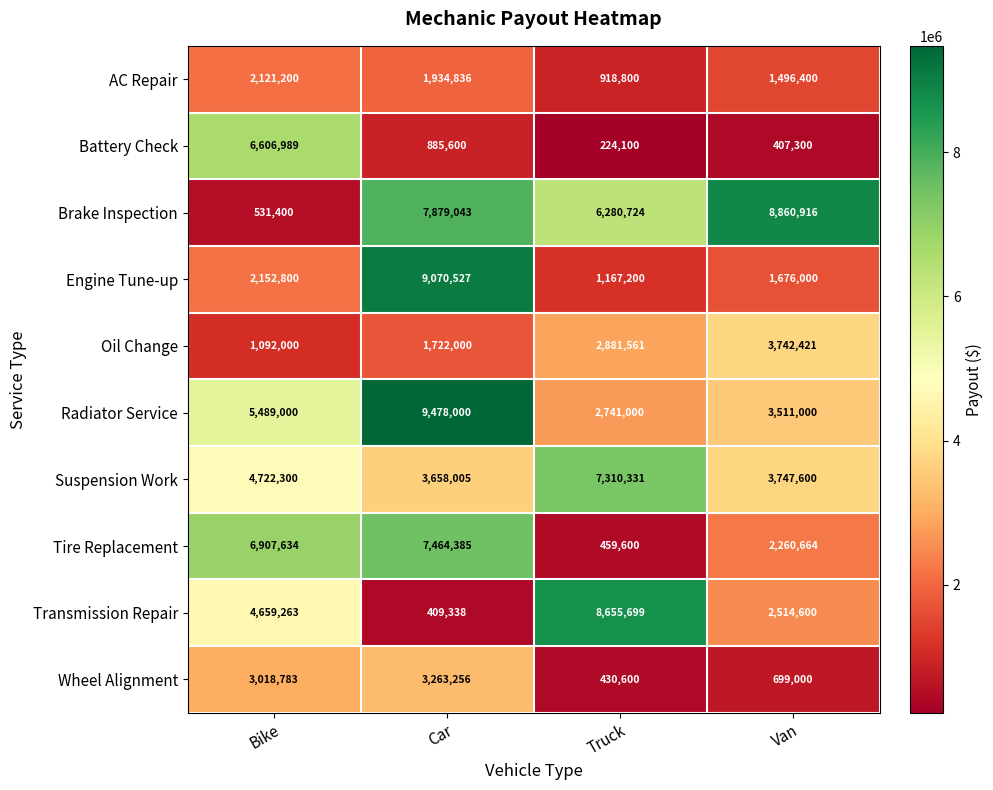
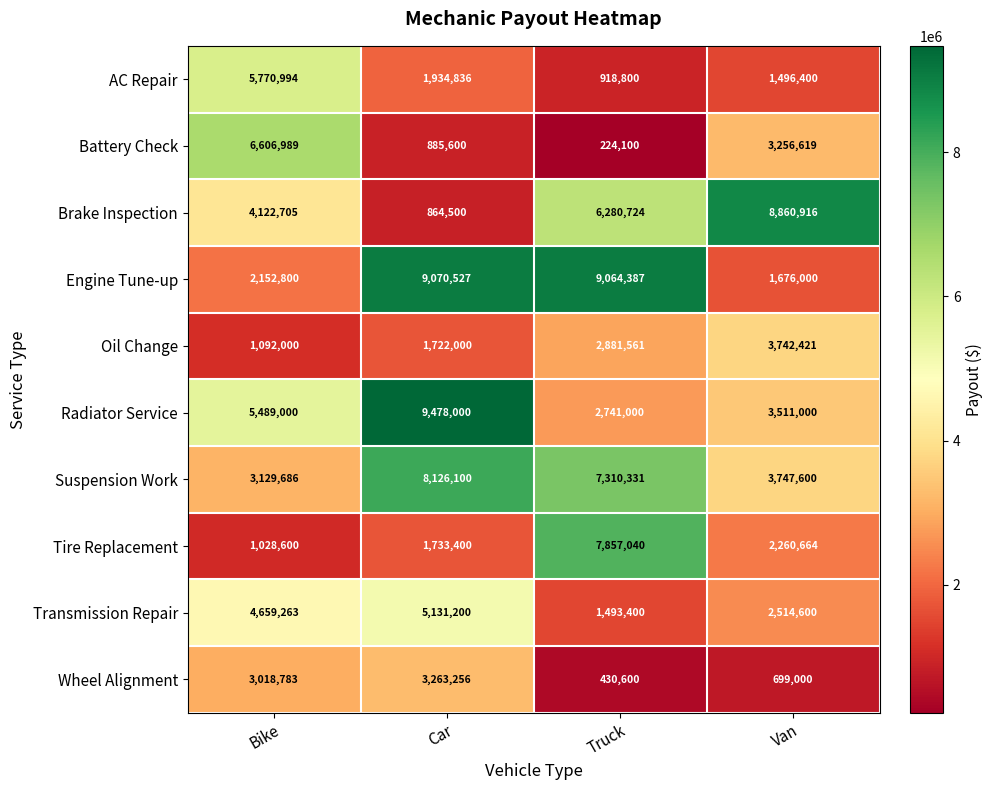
AC Repair, Bike: 2,121,200 -> 5,770,994
Battery Check, Van: 407,300 -> 3,256,619
Brake Inspection, Bike: 531,400 -> 4,122,705
Brake Inspection, Car: 7,879,043 -> 864,500
Engine Tune-up, Truck: 1,167,200 -> 9,064,387
Suspension Work, Bike: 4,722,300 -> 3,129,686
Suspension Work, Car: 3,658,005 -> 8,126,100
Tire Replacement, Bike: 6,907,634 -> 1,028,600
Tire Replacement, Car: 7,464,385 -> 1,733,400
Tire Replacement, Truck: 459,600 -> 7,857,040
Transmission Repair, Car: 409,338 -> 5,131,200
Transmission Repair, Truck: 8,655,699 -> 1,493,400
